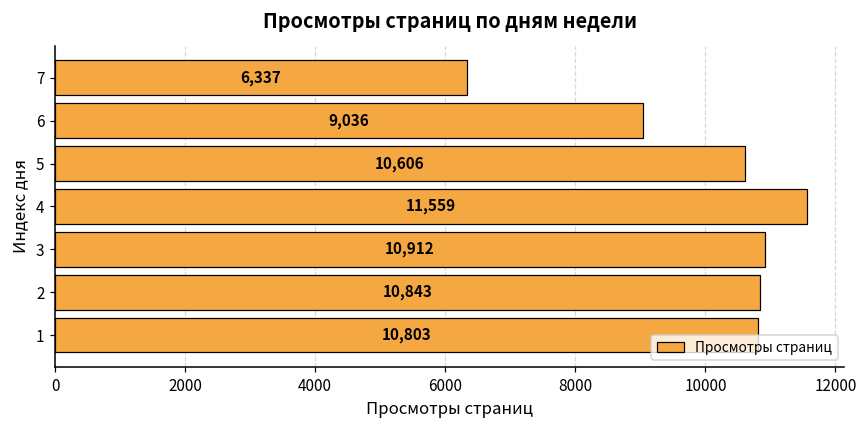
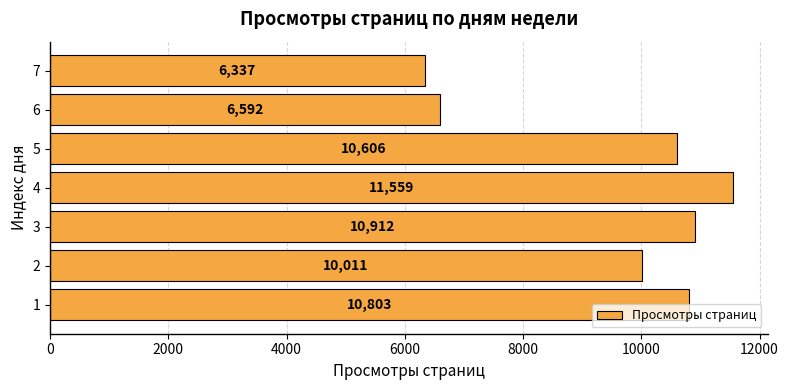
6: 9,036 -> 6,592
2: 10,843 -> 10,011
